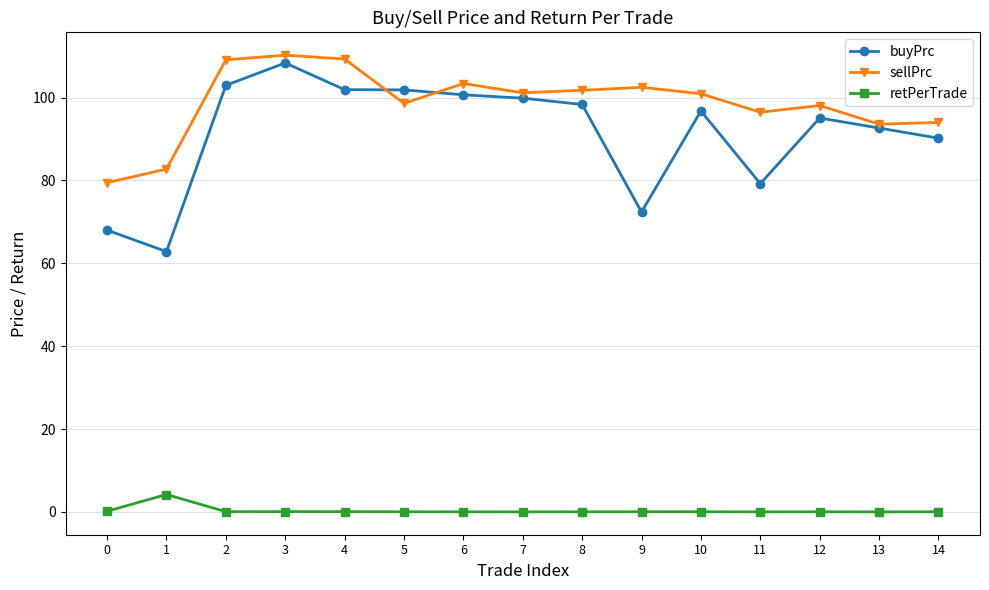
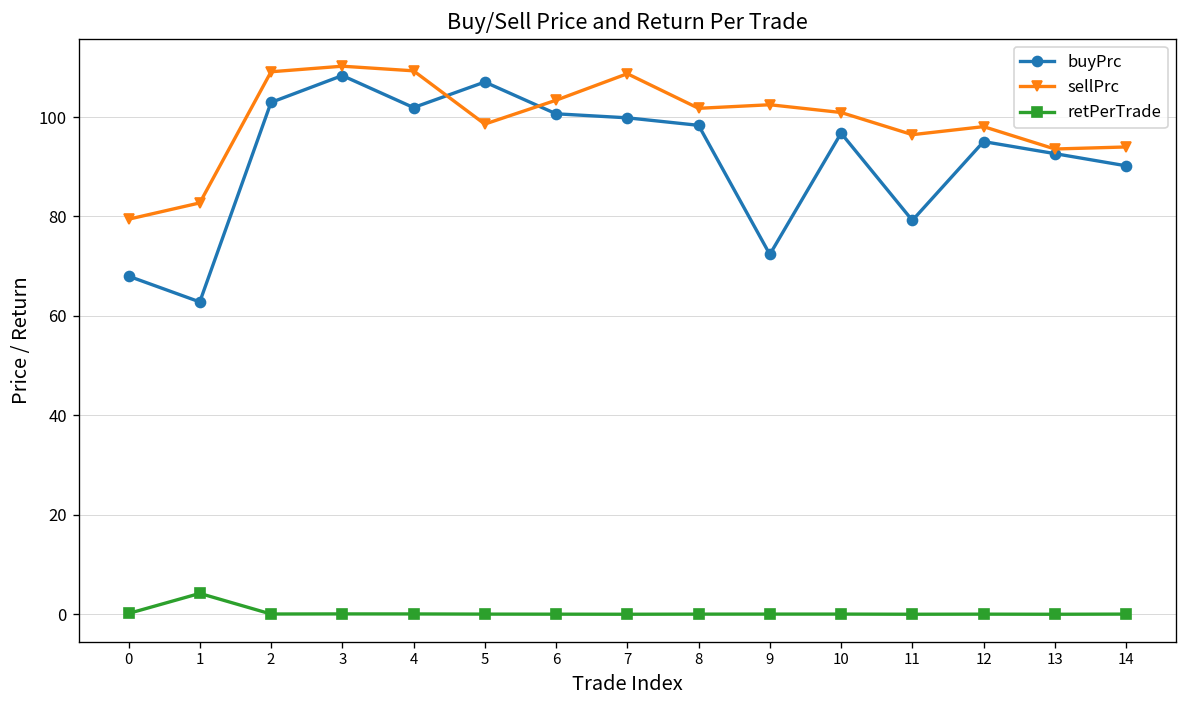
buyPrc, 5: 102 -> 107
sellPrc, 7: 101 -> 109
